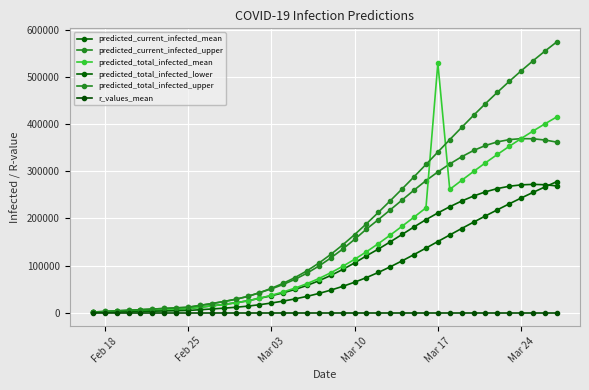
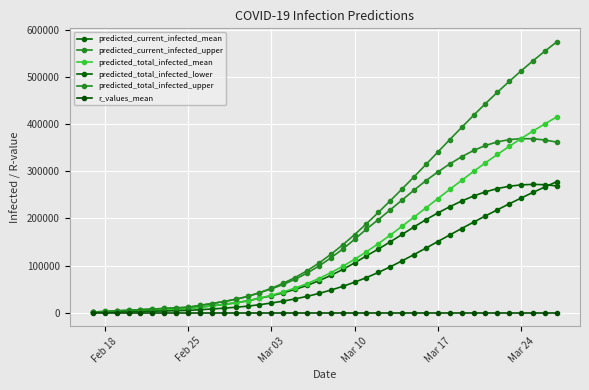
predicted_total_infected_mean, Mar 17: 530000 -> 240000
